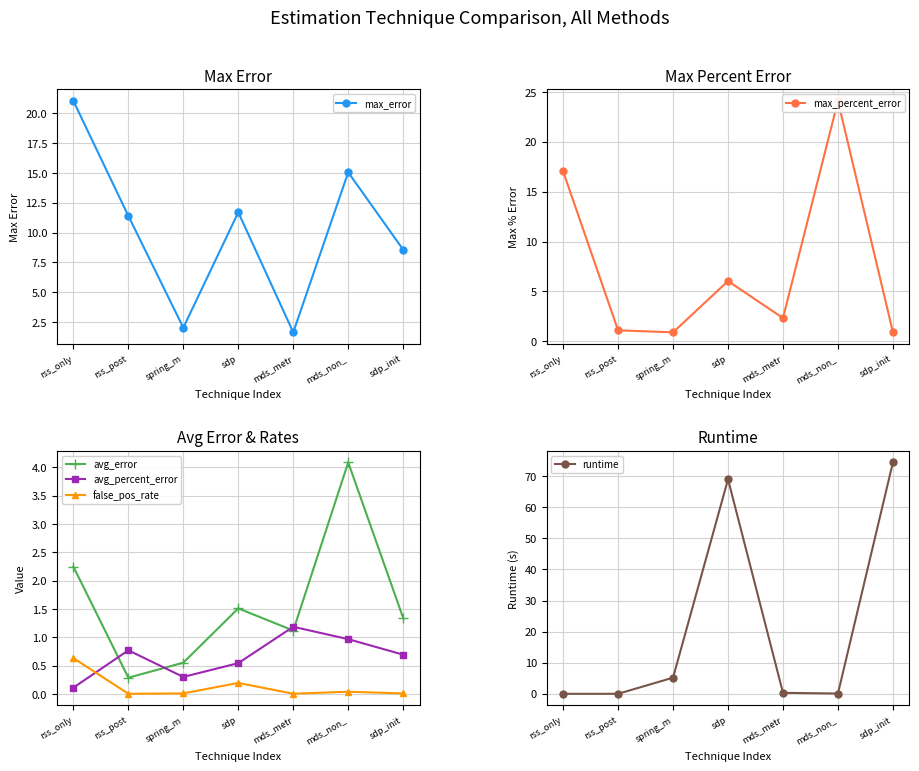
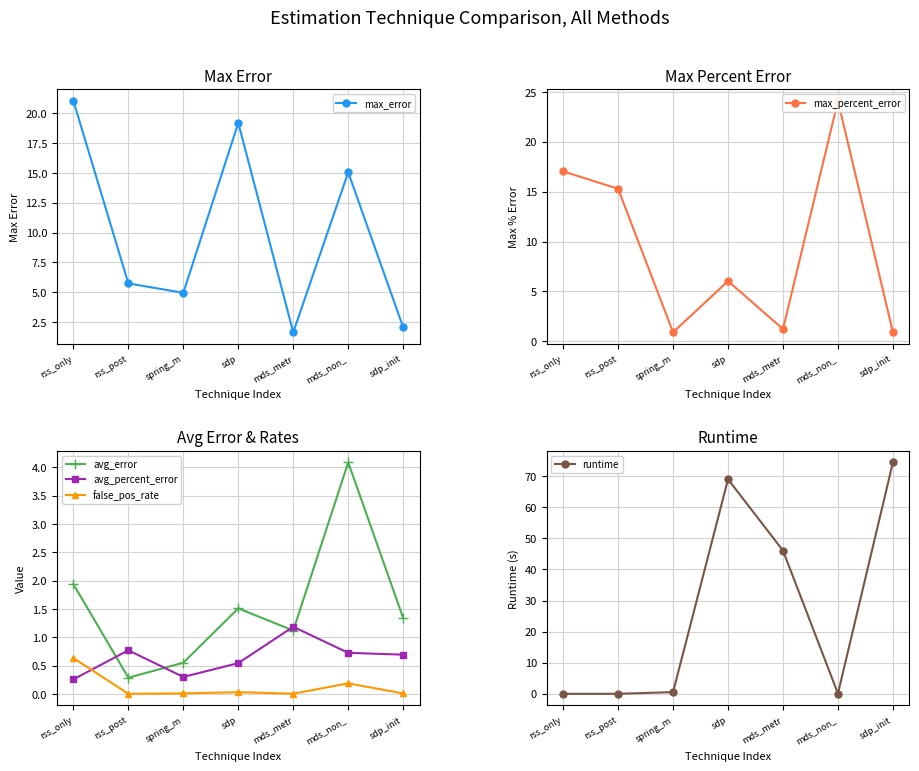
Max Error, rss_post: 11.4 -> 5.7
Max Error, spring_m: 2.0 -> 4.9
Max Error, sdp: 11.7 -> 19.2
Max Error, sdp_init: 8.6 -> 2.1
Max Percent Error, rss_post: 1 -> 15
Max Percent Error, mds_metr: 2 -> 1
Avg Error & Rates, avg_error, rss_only: 2.2 -> 1.9
Avg Error & Rates, avg_percent_error, rss_only: 0.1 -> 0.3
Avg Error & Rates, false_pos_rate, sdp: 0.2 -> 0.0
Avg Error & Rates, avg_percent_error, mds_non_: 1.0 -> 0.7
Avg Error & Rates, false_pos_rate, mds_non_: 0.0 -> 0.2
Runtime, spring_m: 5 -> 1
Runtime, mds_metr: 0 -> 46
